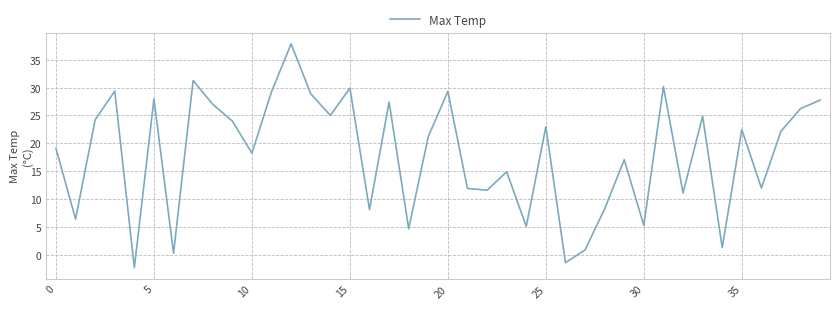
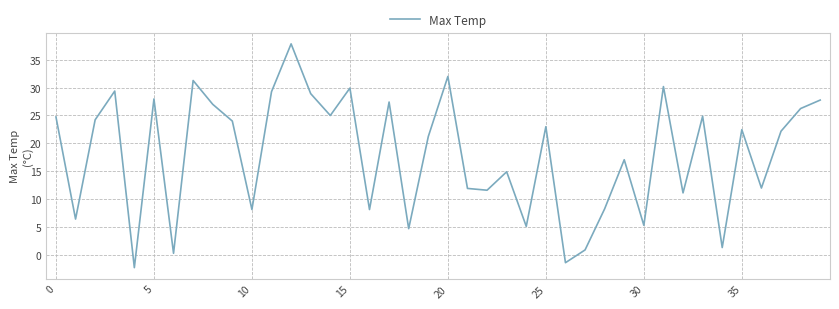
0: 19 -> 25
10: 18 -> 8
20: 29 -> 32
